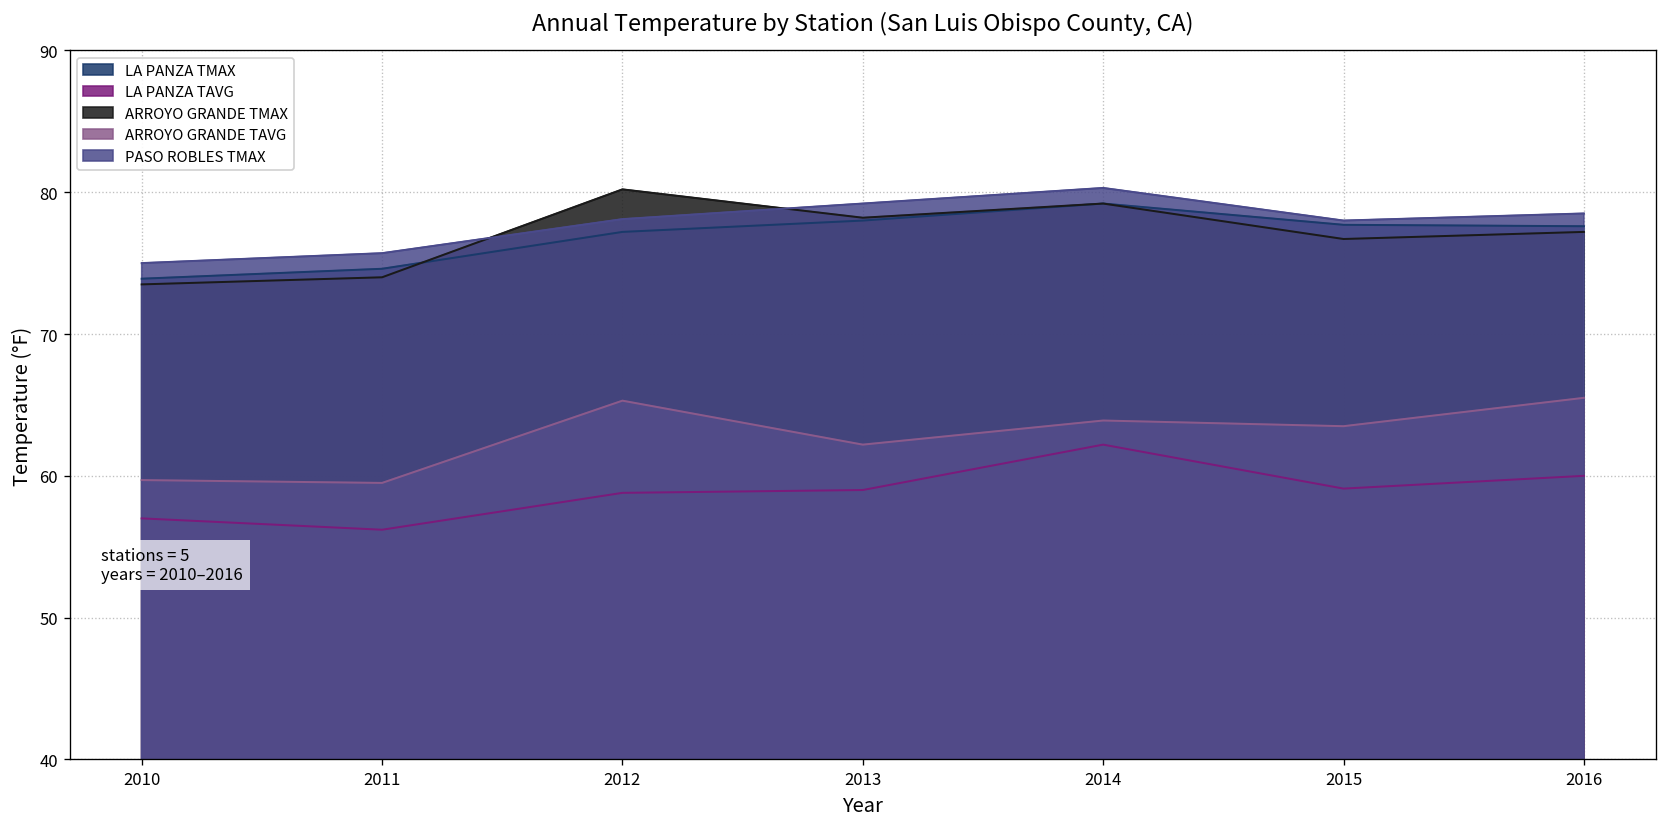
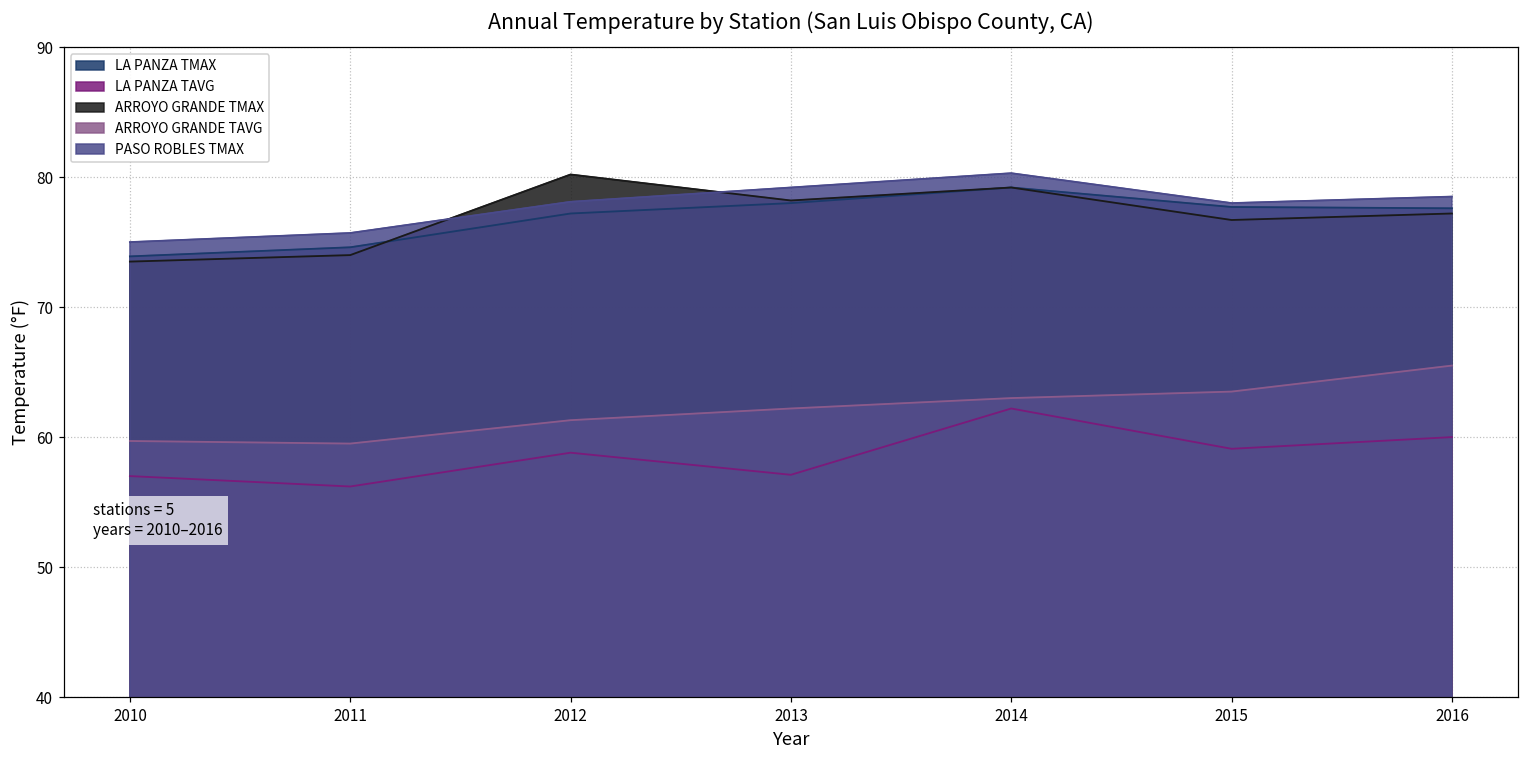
ARROYO GRANDE TAVG, 2012: 65.3 -> 61.3
LA PANZA TAVG, 2013: 59.0 -> 57.1
ARROYO GRANDE TAVG, 2014: 63.9 -> 63.0
